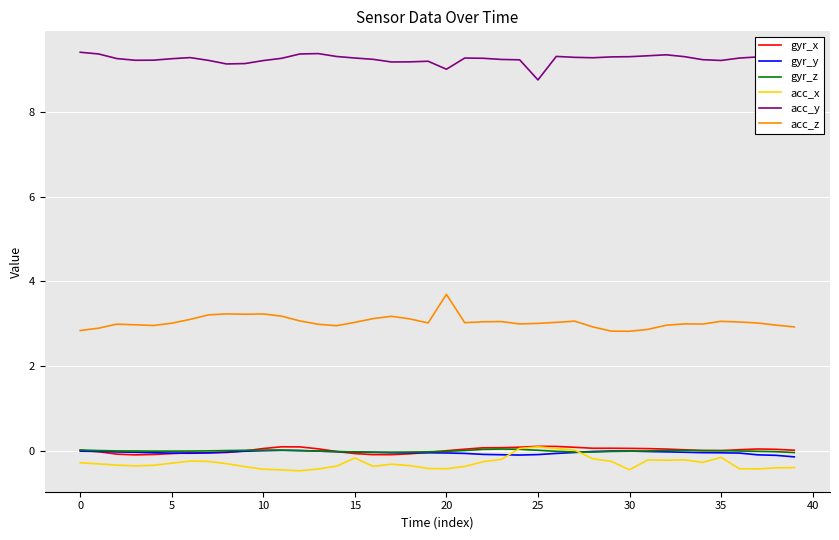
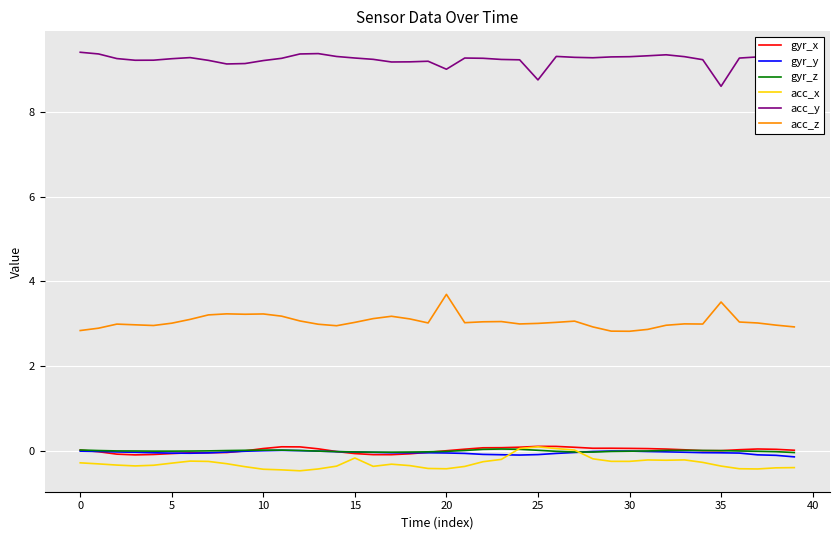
acc_x, 30: -0.5 -> -0.3
acc_x, 35: -0.2 -> -0.4
acc_y, 35: 9.2 -> 8.6
acc_z, 35: 3.1 -> 3.5
